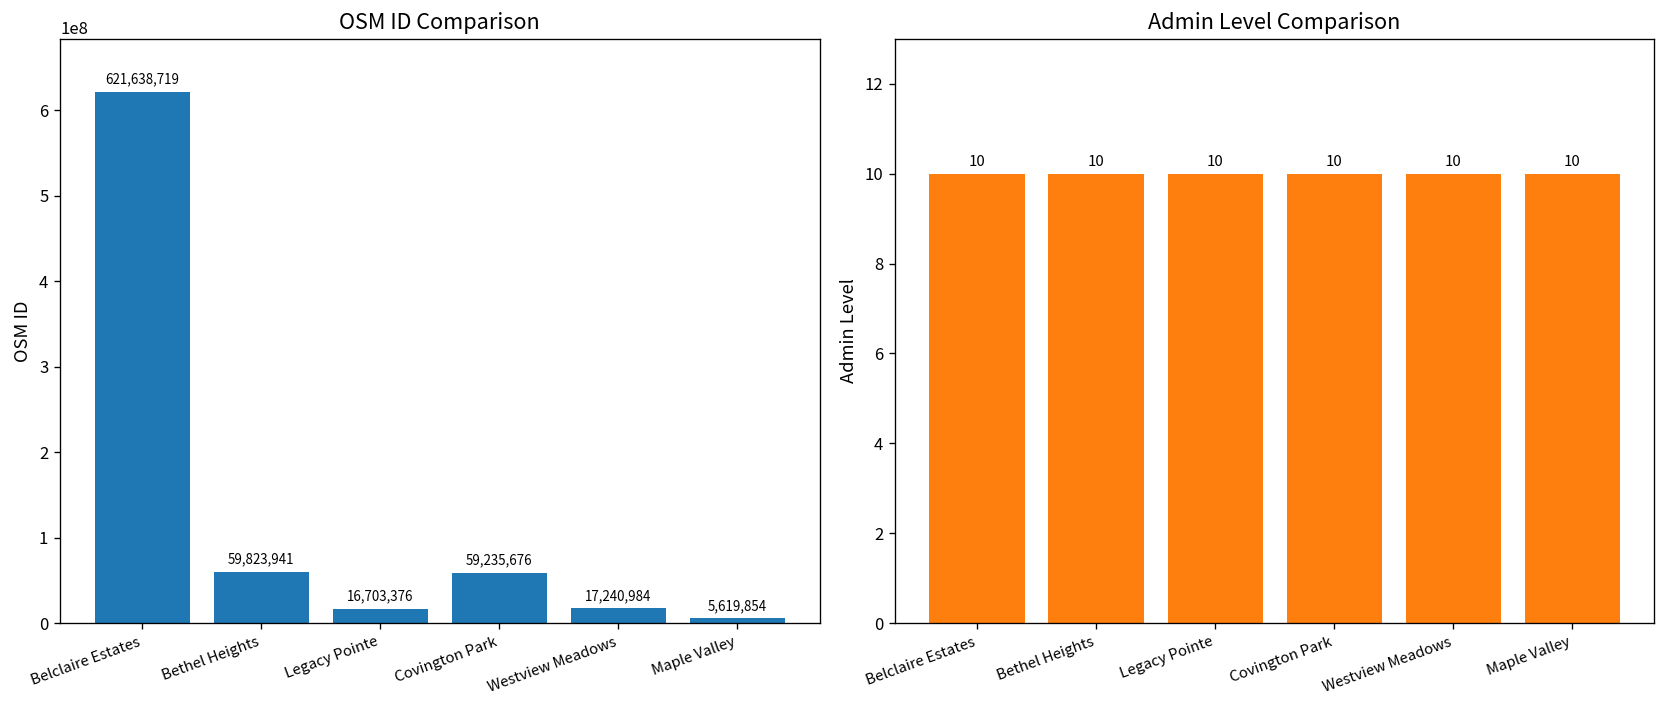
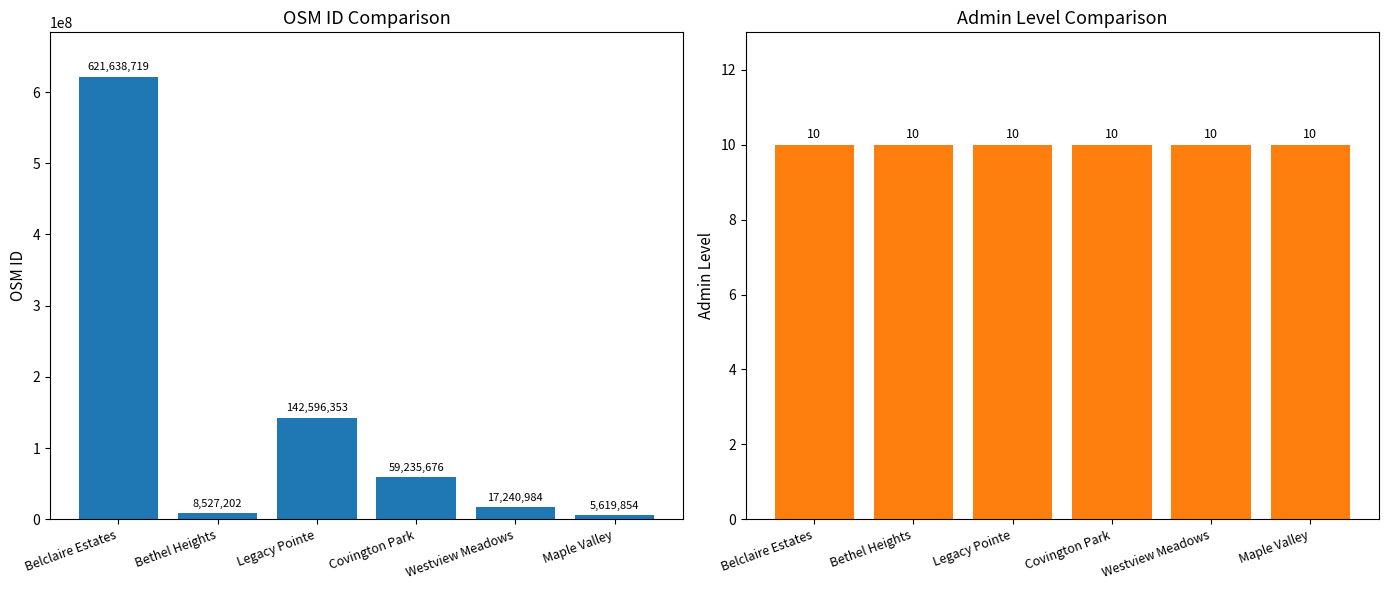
OSM ID Comparison, Bethel Heights: 59,823,941 -> 8,527,202
OSM ID Comparison, Legacy Pointe: 16,703,376 -> 142,596,353
